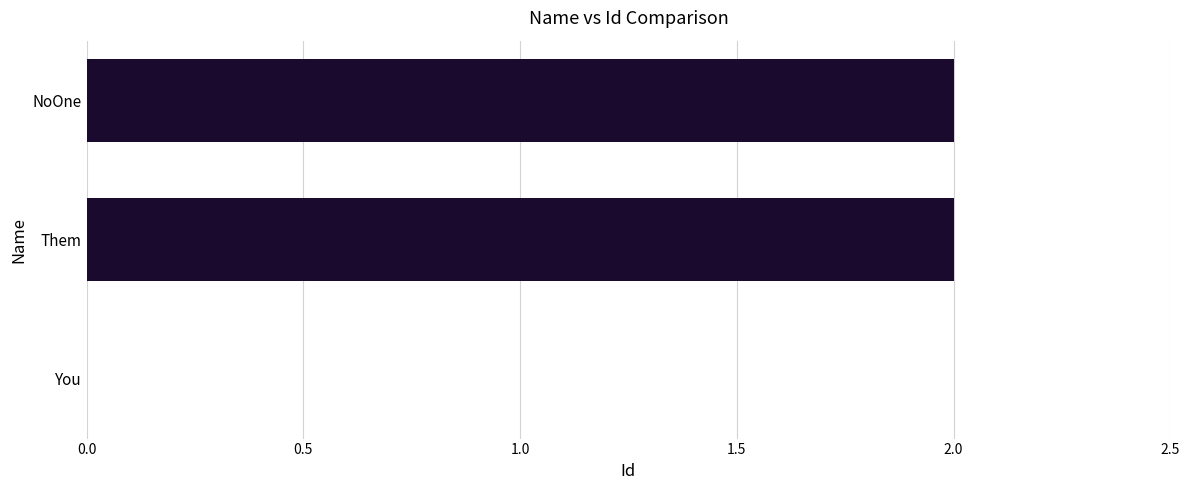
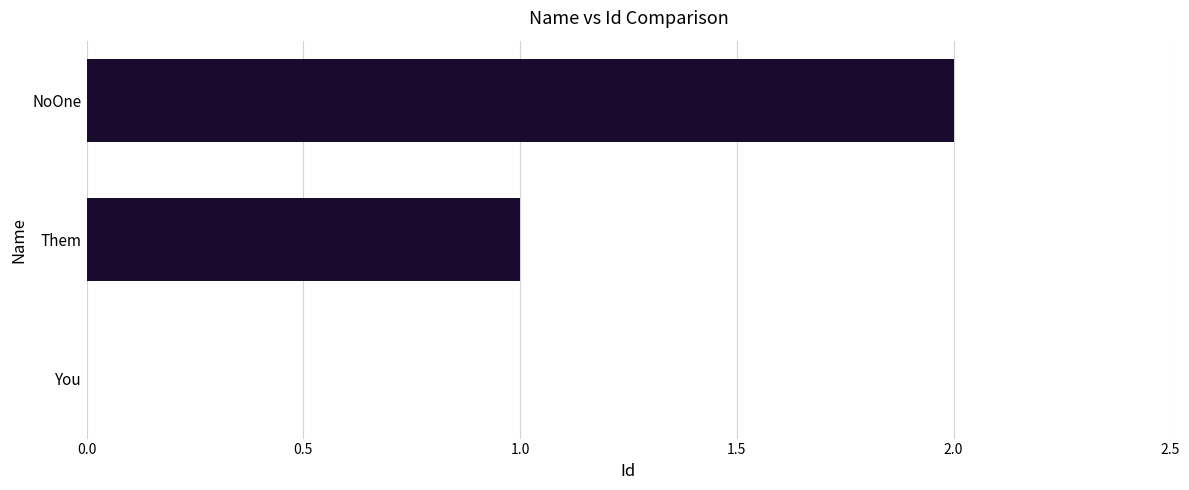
Them: 2 -> 1
